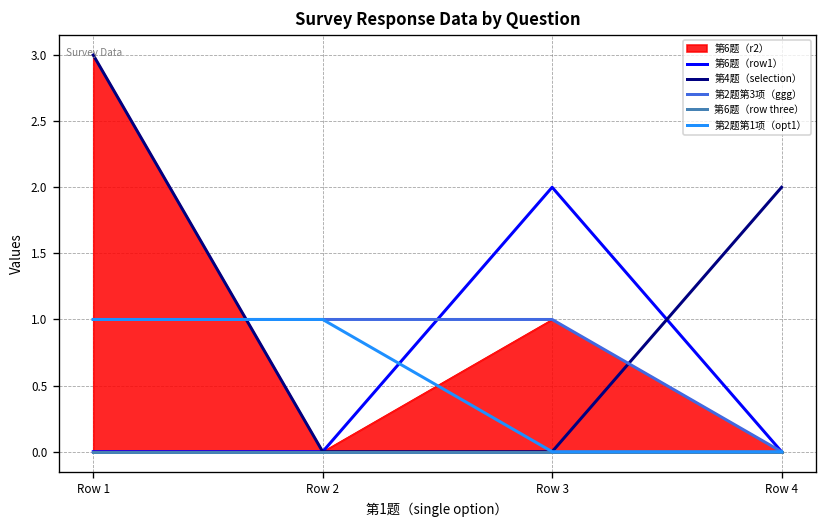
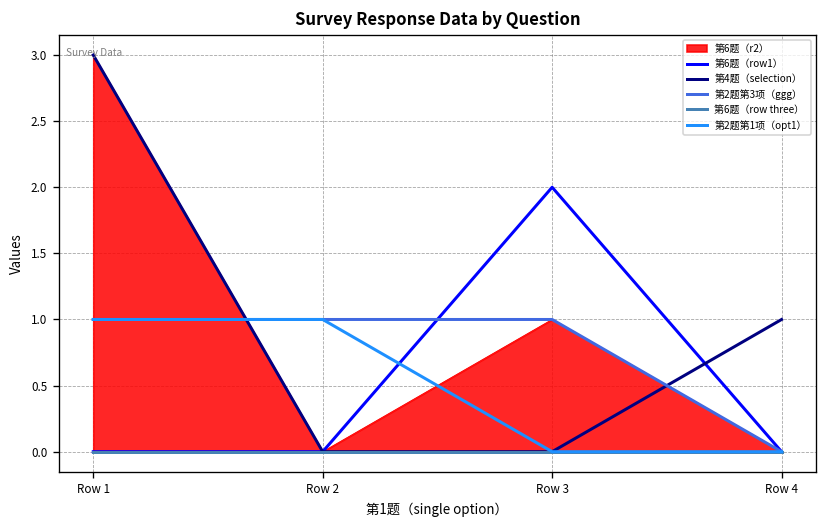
第4题（selection）, Row 4: 2 -> 1
